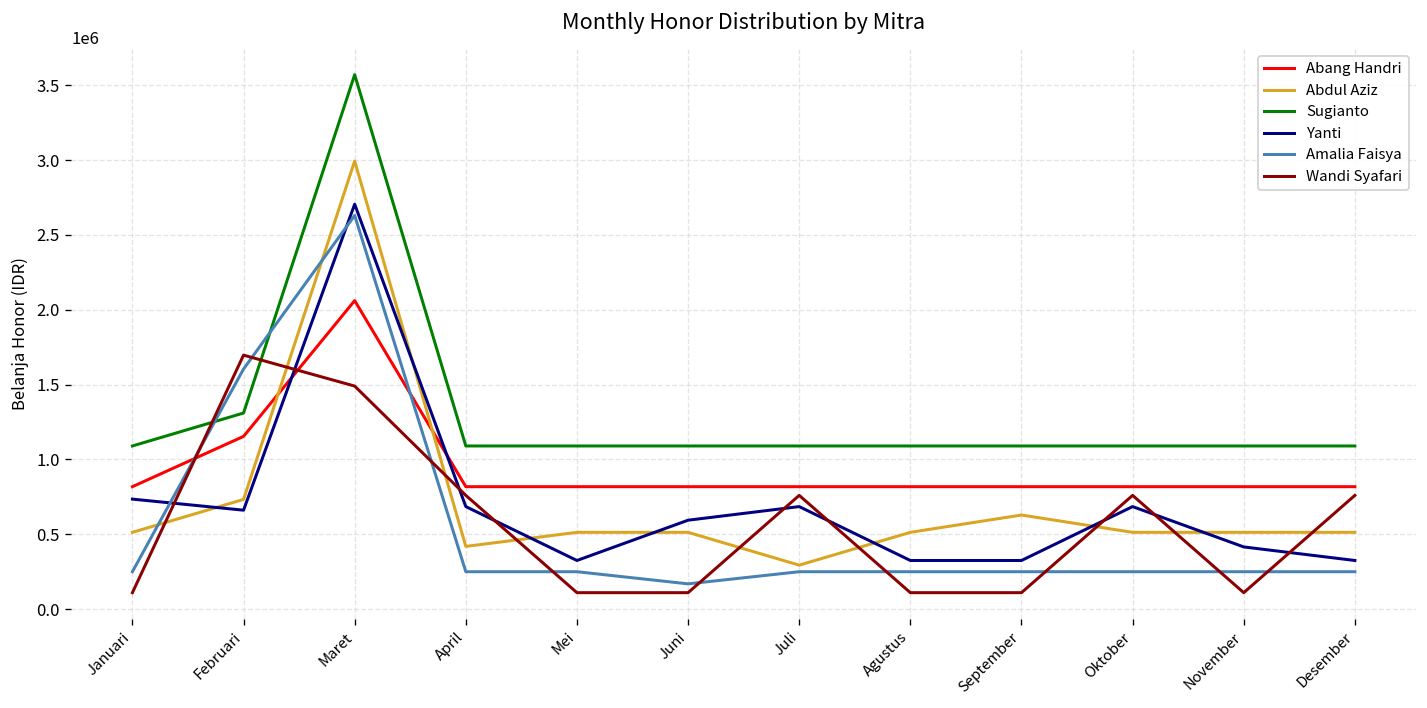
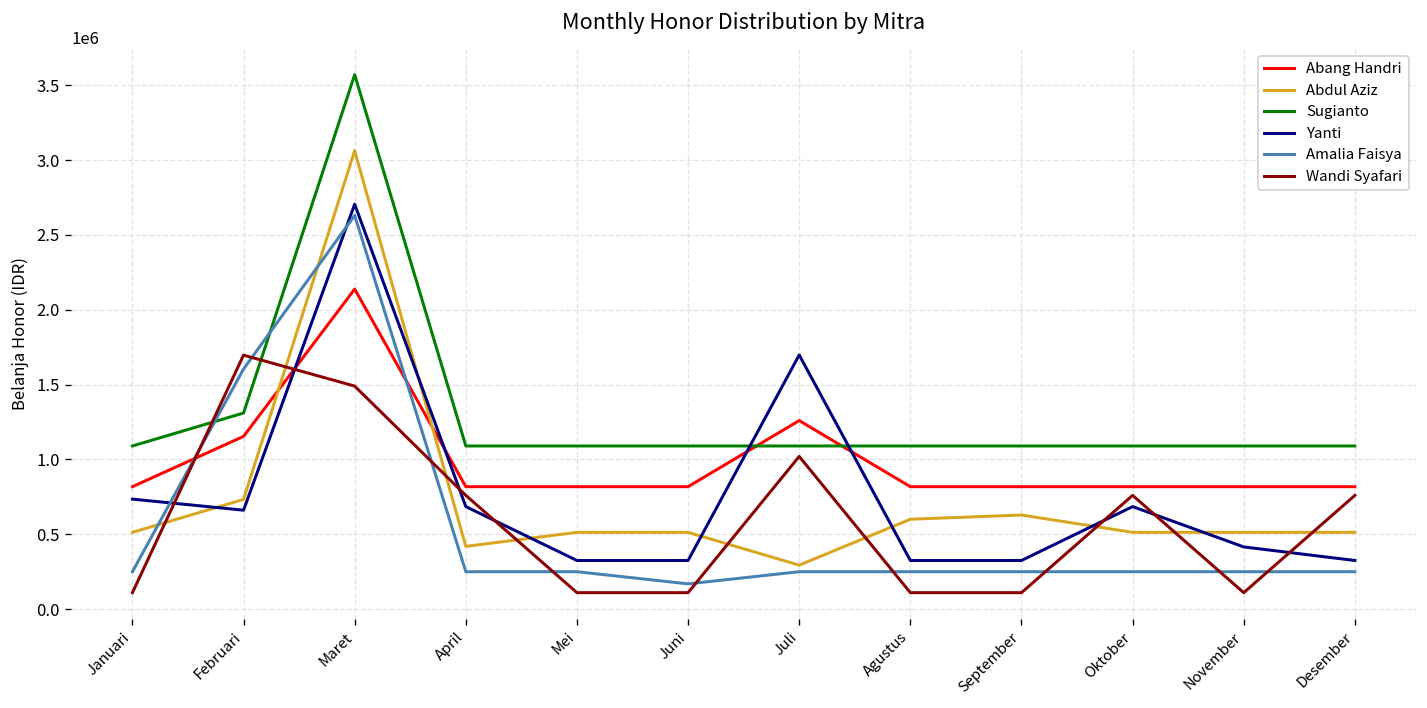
Abang Handri, Maret: 2060000 -> 2140000
Abdul Aziz, Maret: 2990000 -> 3060000
Yanti, Juni: 590000 -> 330000
Abang Handri, Juli: 820000 -> 1260000
Yanti, Juli: 690000 -> 1700000
Wandi Syafari, Juli: 760000 -> 1020000
Abdul Aziz, Agustus: 510000 -> 600000
